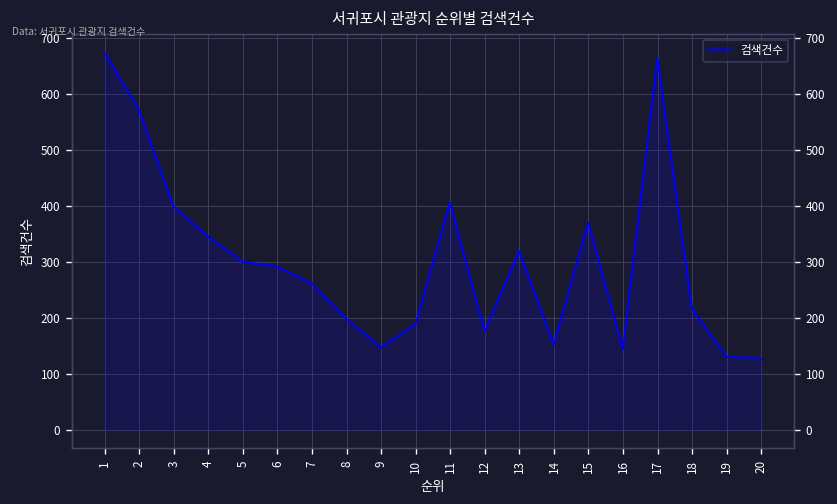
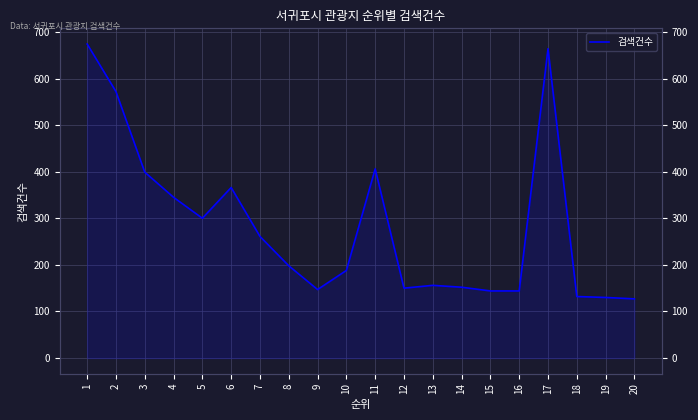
6: 290 -> 370
12: 180 -> 150
13: 320 -> 160
15: 370 -> 140
18: 220 -> 130
